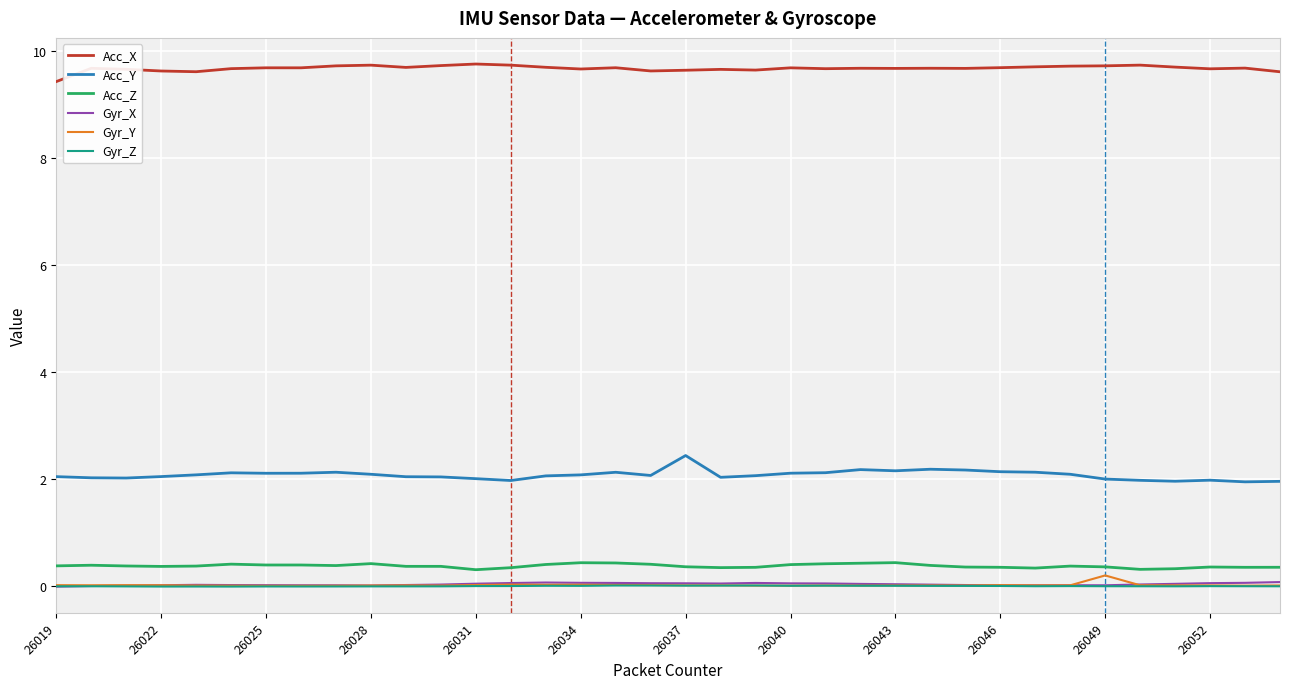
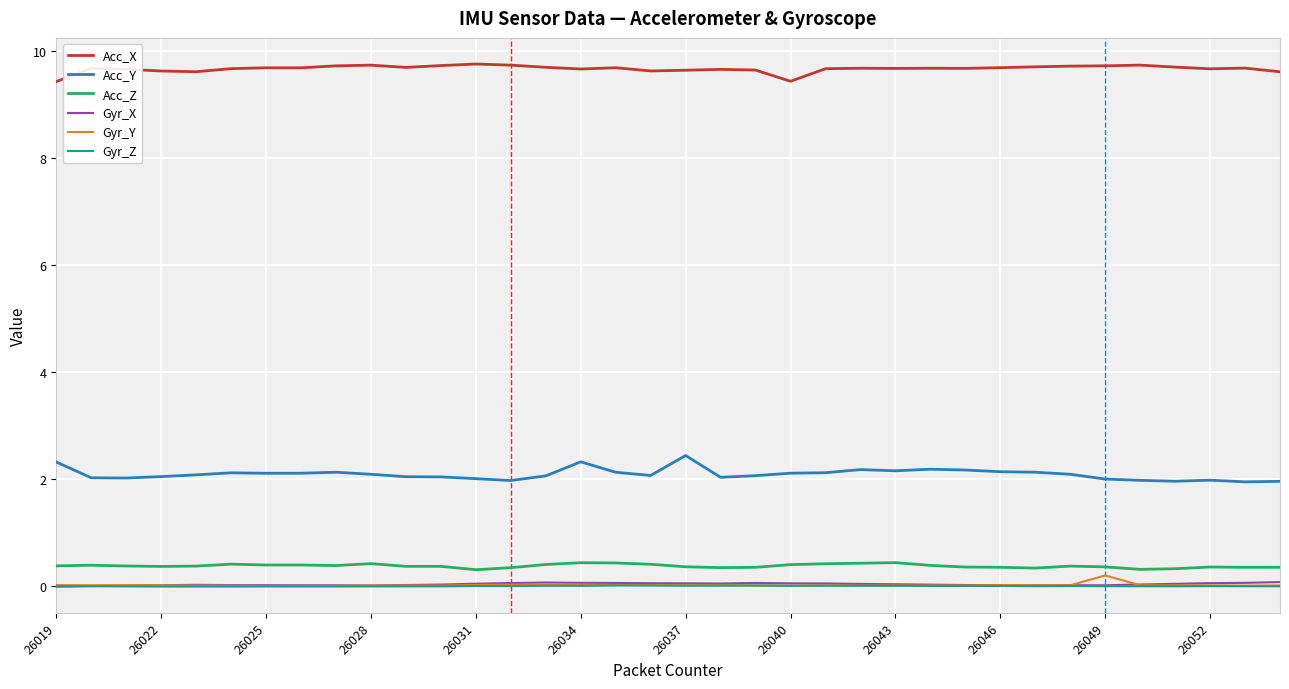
Acc_Y, 26019: 2.0 -> 2.3
Acc_Y, 26034: 2.1 -> 2.3
Acc_X, 26040: 9.7 -> 9.4
